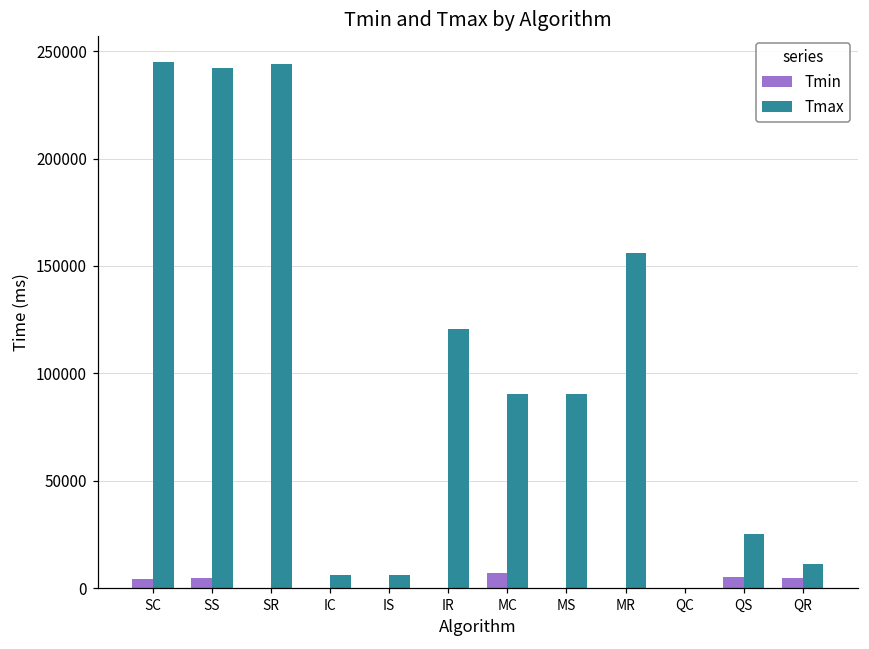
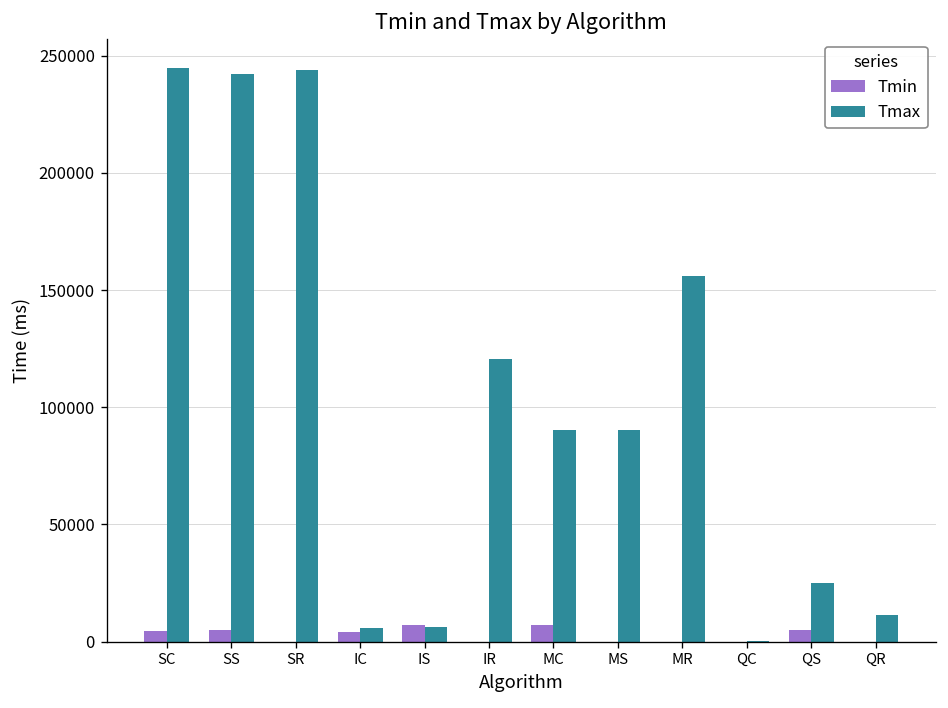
Tmin, IC: 0 -> 4000
Tmin, IS: 0 -> 7000
Tmin, QR: 5000 -> 0
